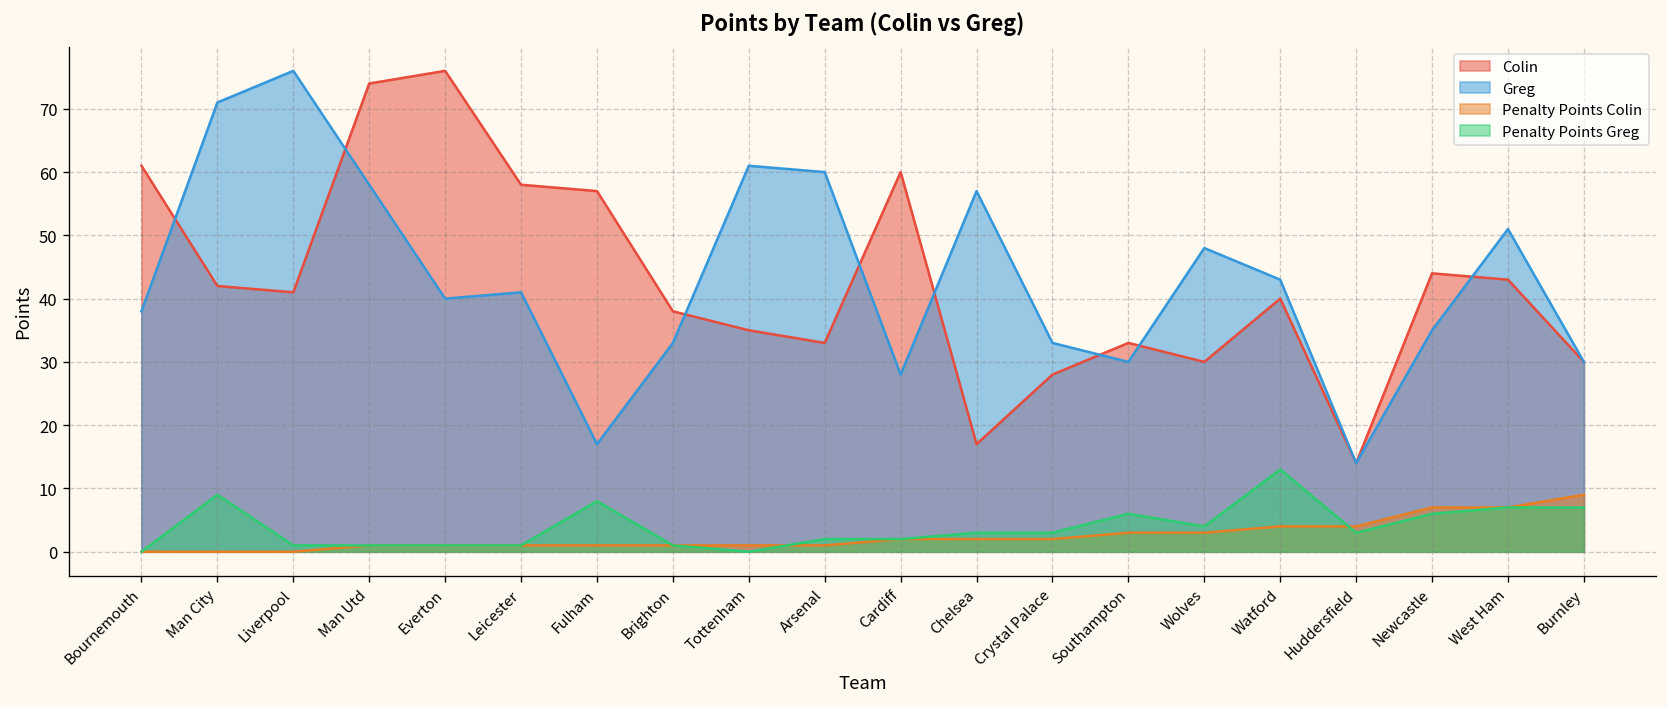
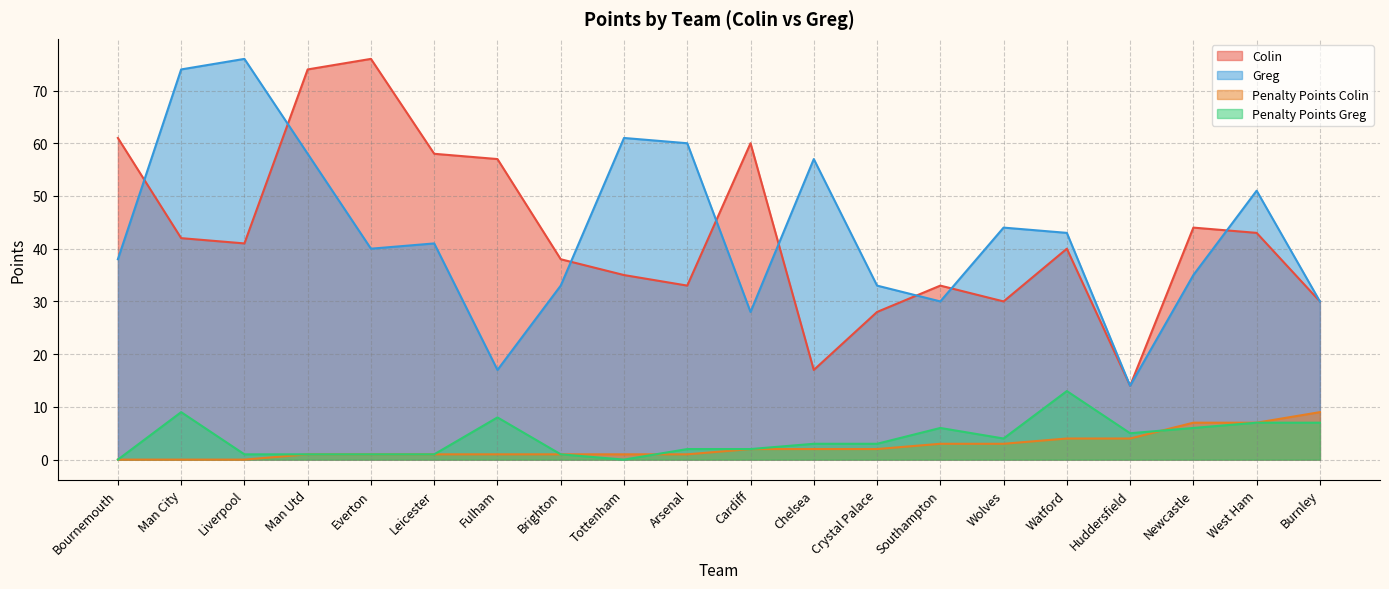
Greg, Man City: 71 -> 74
Greg, Wolves: 48 -> 44
Penalty Points Greg, Huddersfield: 3 -> 5
